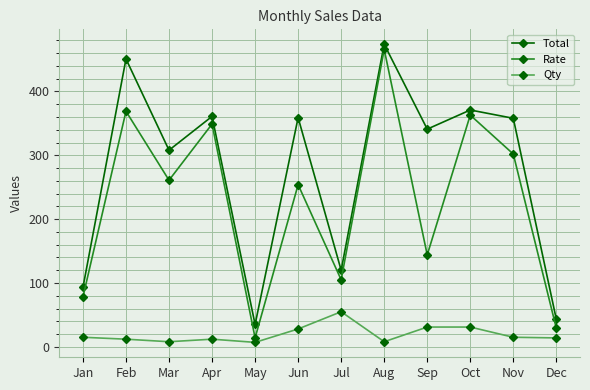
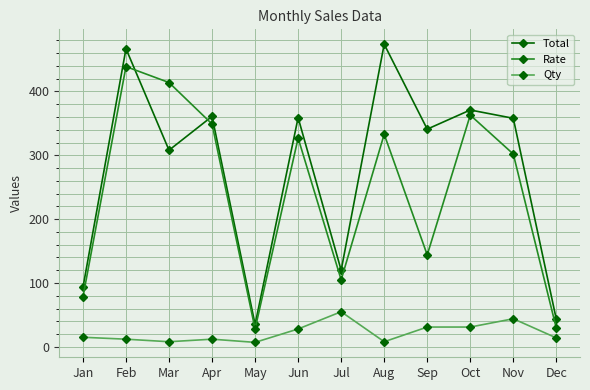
Total, Feb: 450 -> 470
Rate, Feb: 370 -> 440
Rate, Mar: 260 -> 410
Rate, May: 10 -> 30
Rate, Jun: 250 -> 330
Rate, Aug: 470 -> 330
Qty, Nov: 20 -> 40
